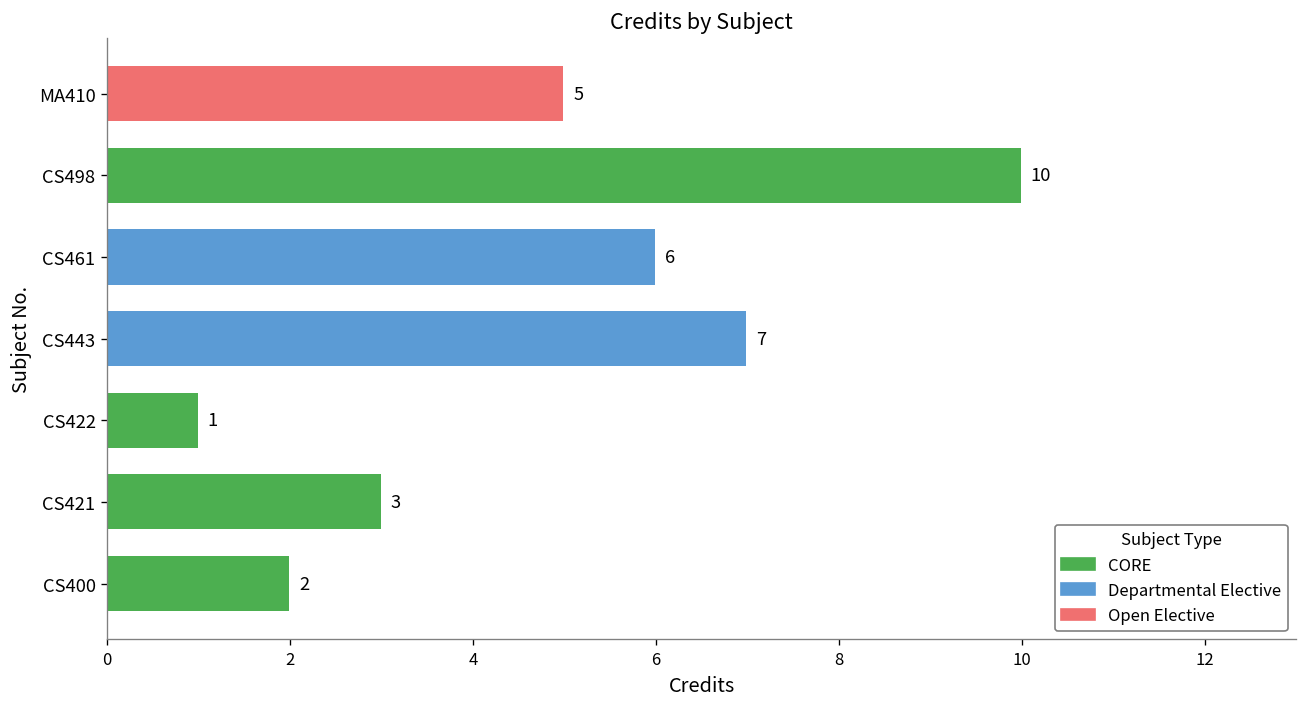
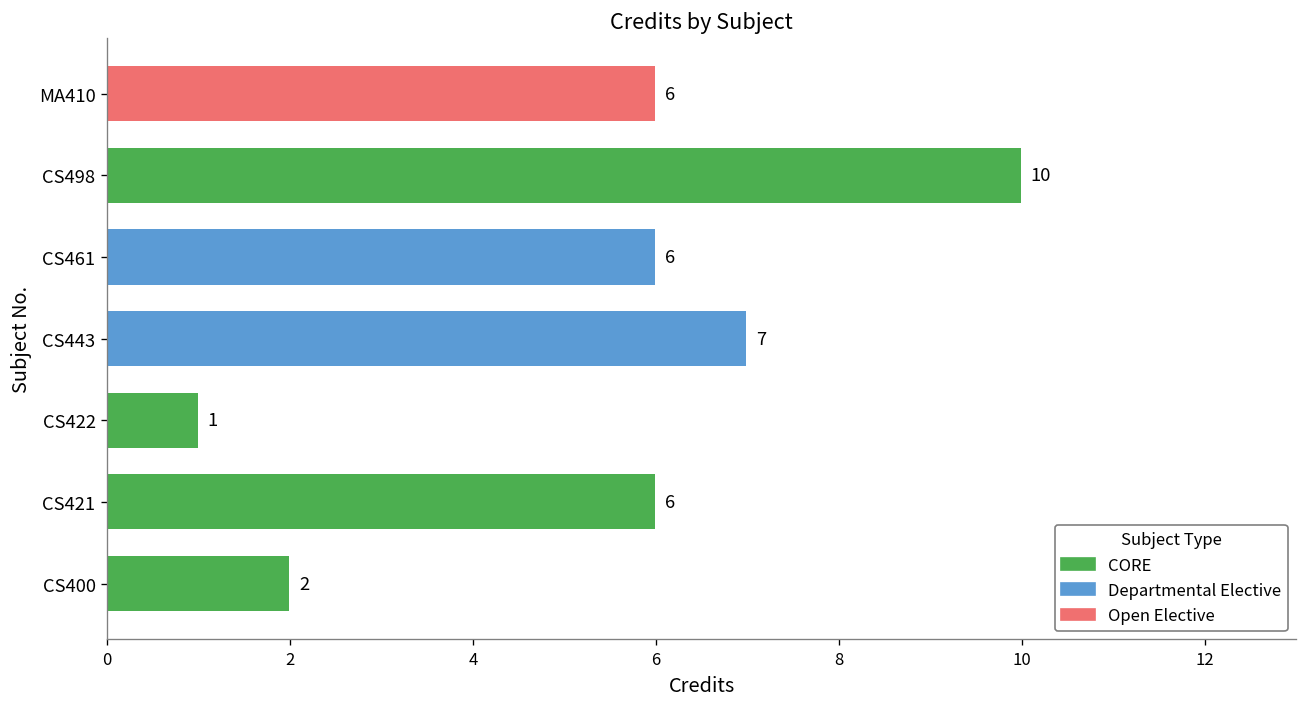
MA410: 5 -> 6
CS421: 3 -> 6
